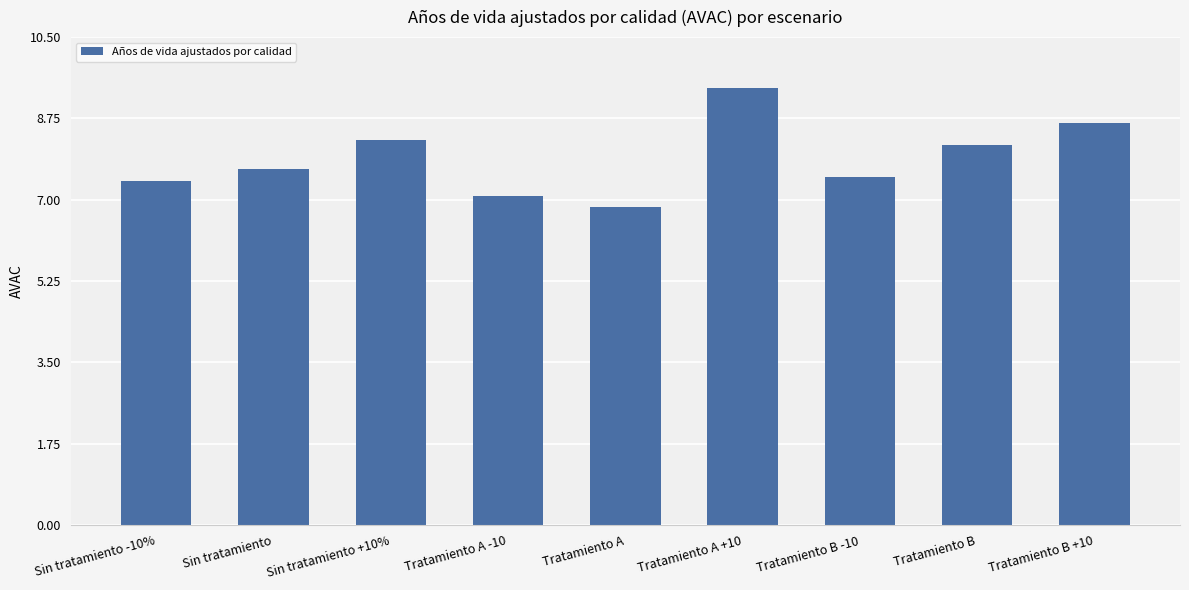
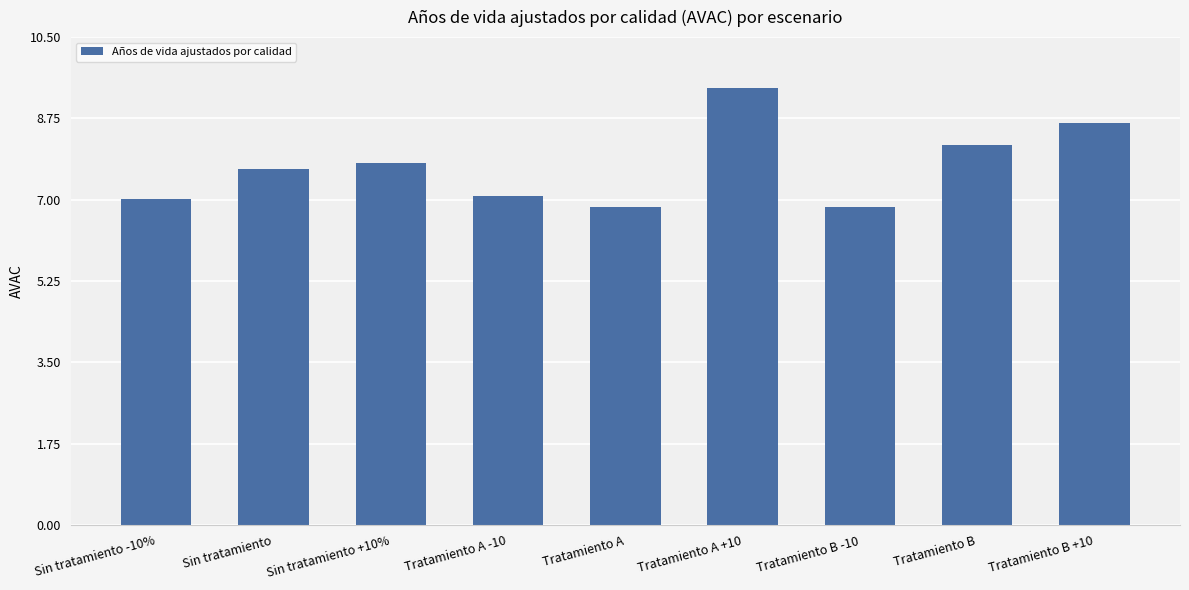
Sin tratamiento -10%: 7.4 -> 7.0
Sin tratamiento +10%: 8.3 -> 7.8
Tratamiento B -10: 7.5 -> 6.8
